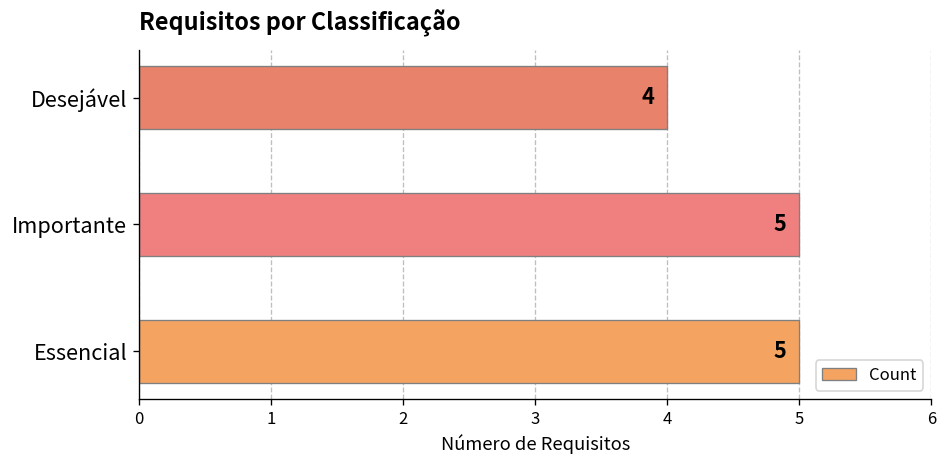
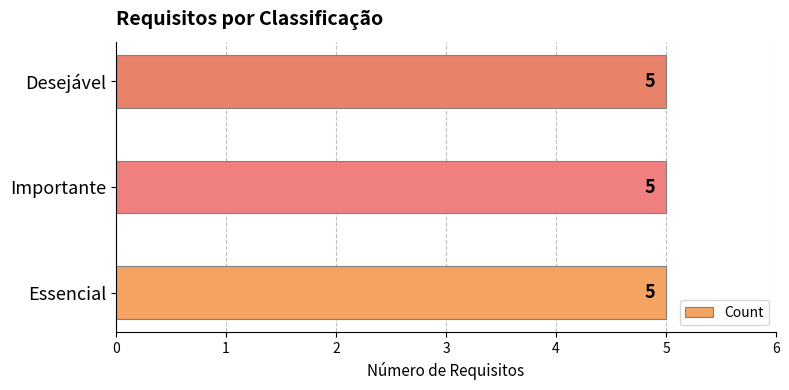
Desejável: 4 -> 5
